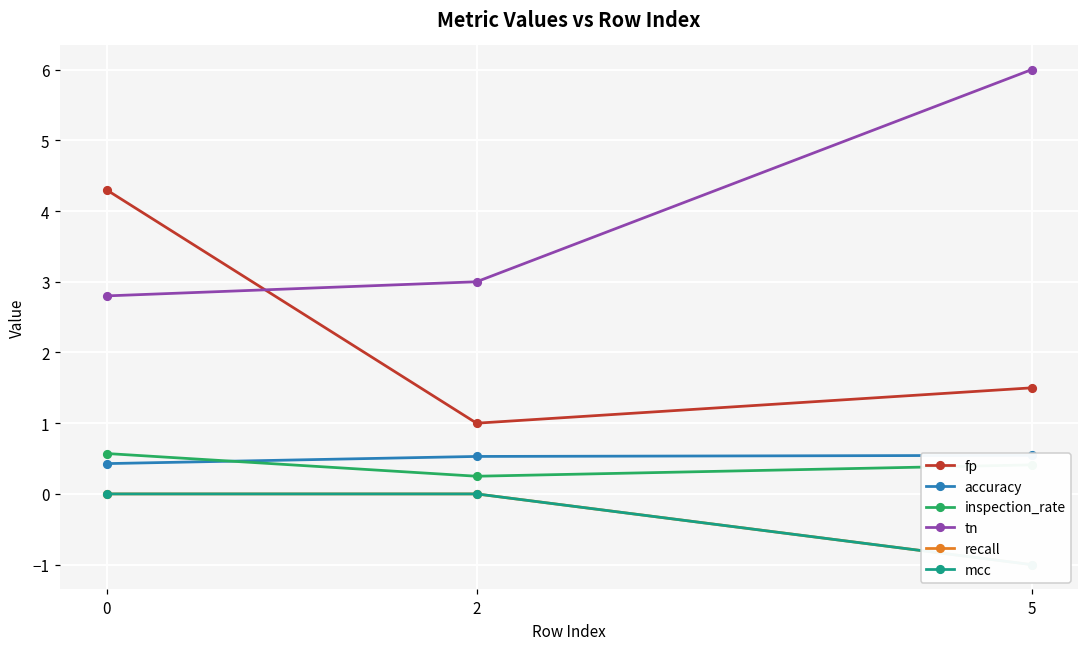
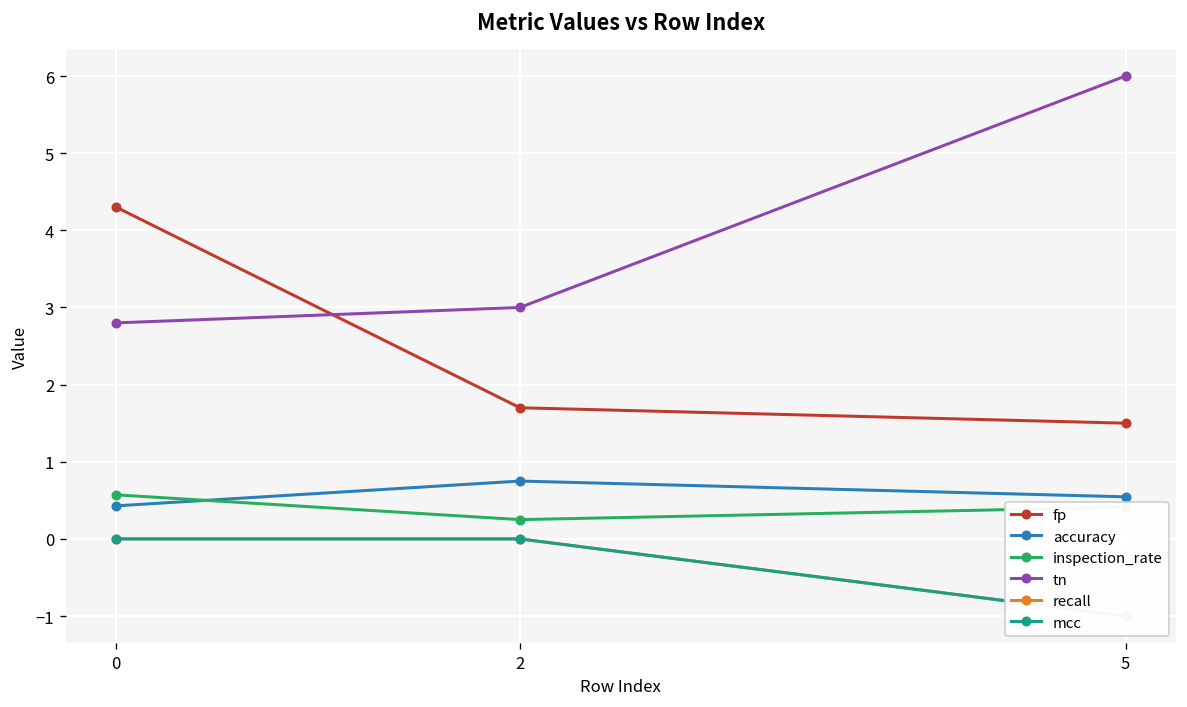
fp, 2: 1.0 -> 1.7
accuracy, 2: 0.5 -> 0.8
